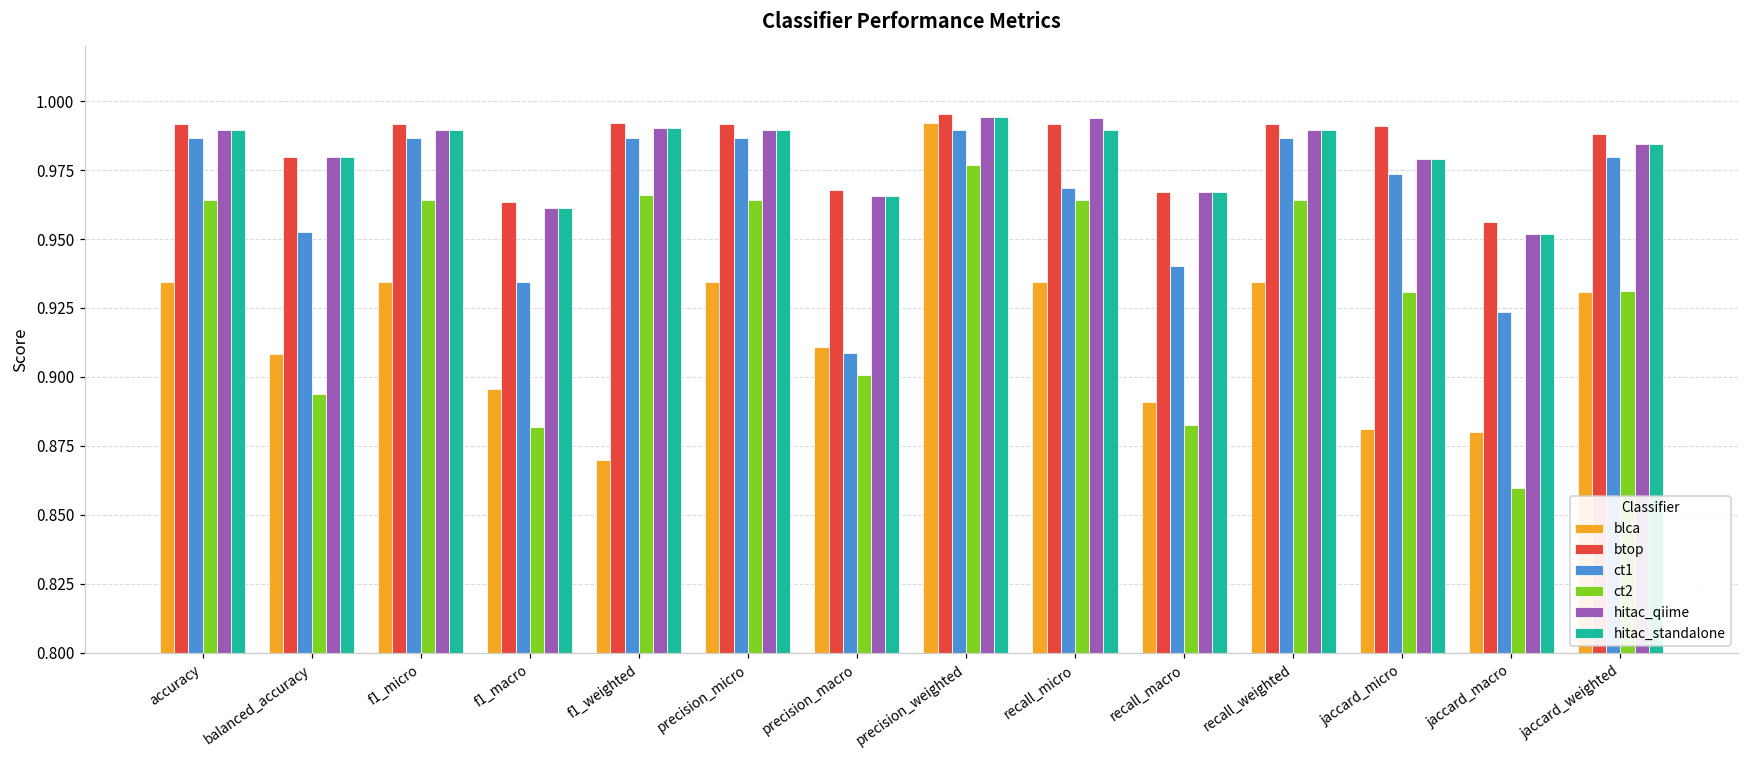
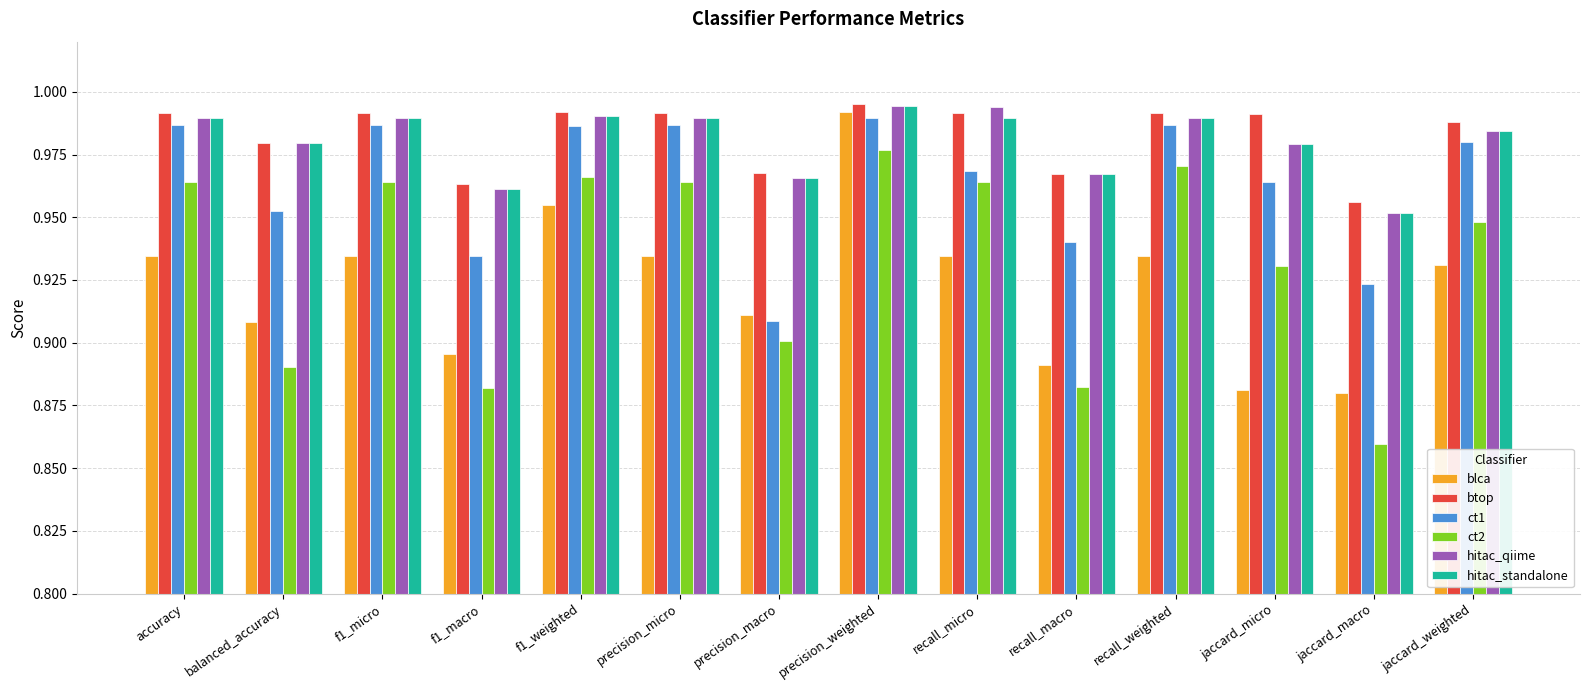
ct2, balanced_accuracy: 0.894 -> 0.890
blca, f1_weighted: 0.870 -> 0.955
ct2, recall_weighted: 0.964 -> 0.970
ct1, jaccard_micro: 0.974 -> 0.964
ct2, jaccard_weighted: 0.931 -> 0.948
